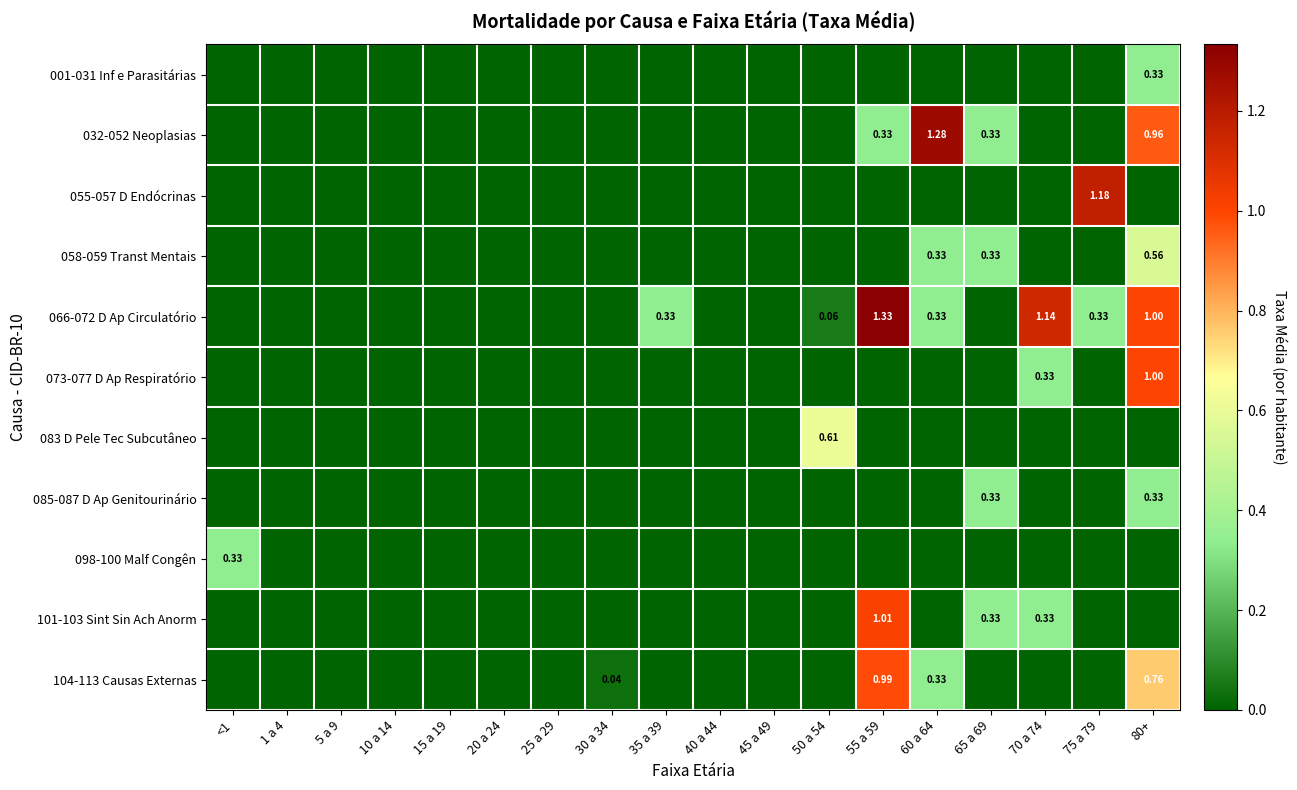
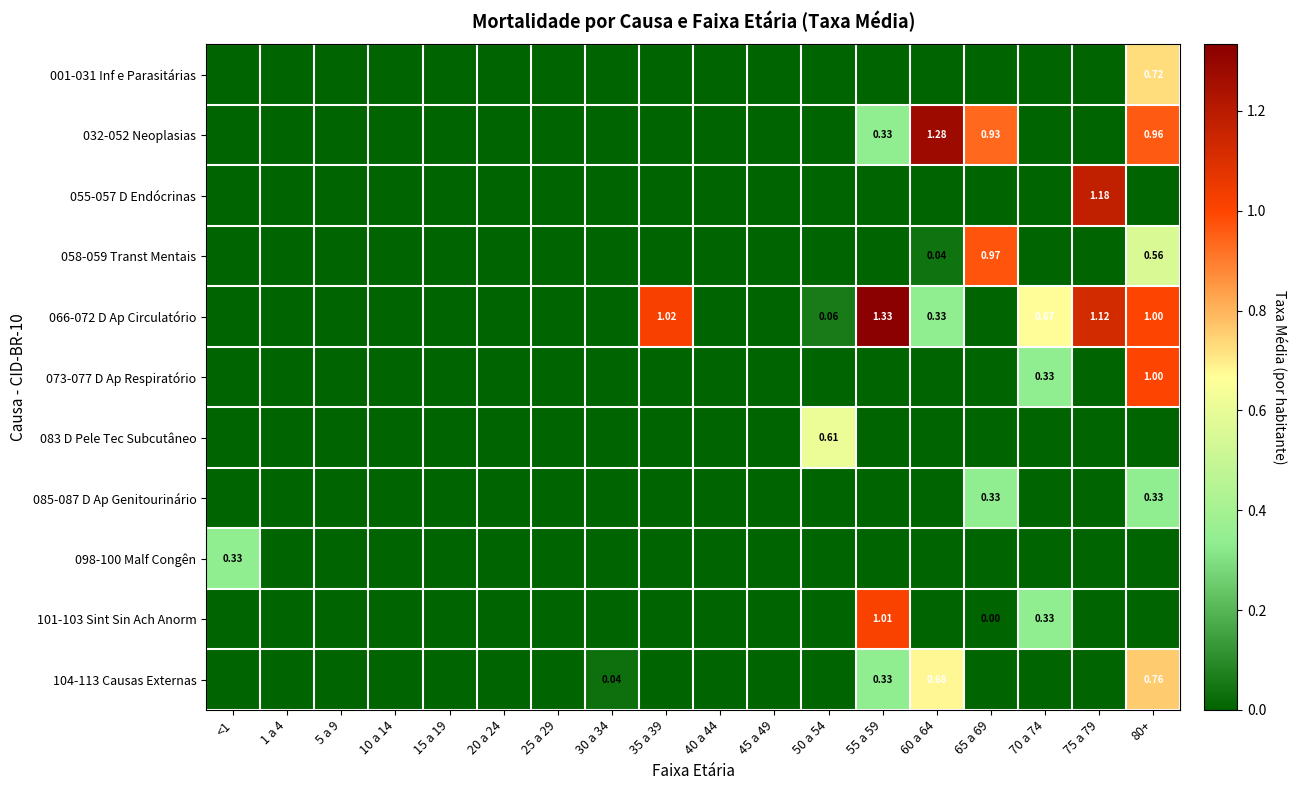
001-031 Inf e Parasitárias, 80+: 0.33 -> 0.72
032-052 Neoplasias, 65 a 69: 0.33 -> 0.93
058-059 Transt Mentais, 60 a 64: 0.33 -> 0.04
058-059 Transt Mentais, 65 a 69: 0.33 -> 0.97
066-072 D Ap Circulatório, 35 a 39: 0.33 -> 1.02
066-072 D Ap Circulatório, 70 a 74: 1.14 -> 0.67
066-072 D Ap Circulatório, 75 a 79: 0.33 -> 1.12
101-103 Sint Sin Ach Anorm, 65 a 69: 0.33 -> 0.00
104-113 Causas Externas, 55 a 59: 0.99 -> 0.33
104-113 Causas Externas, 60 a 64: 0.33 -> 0.68
